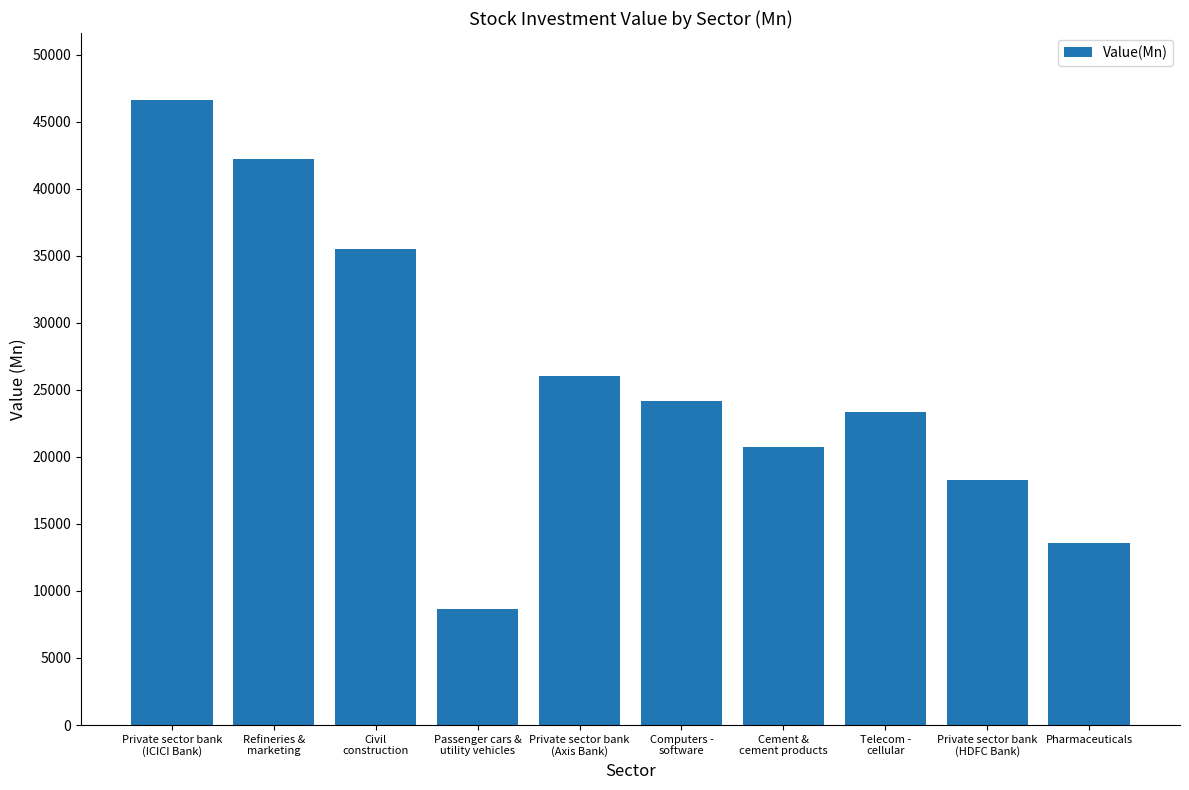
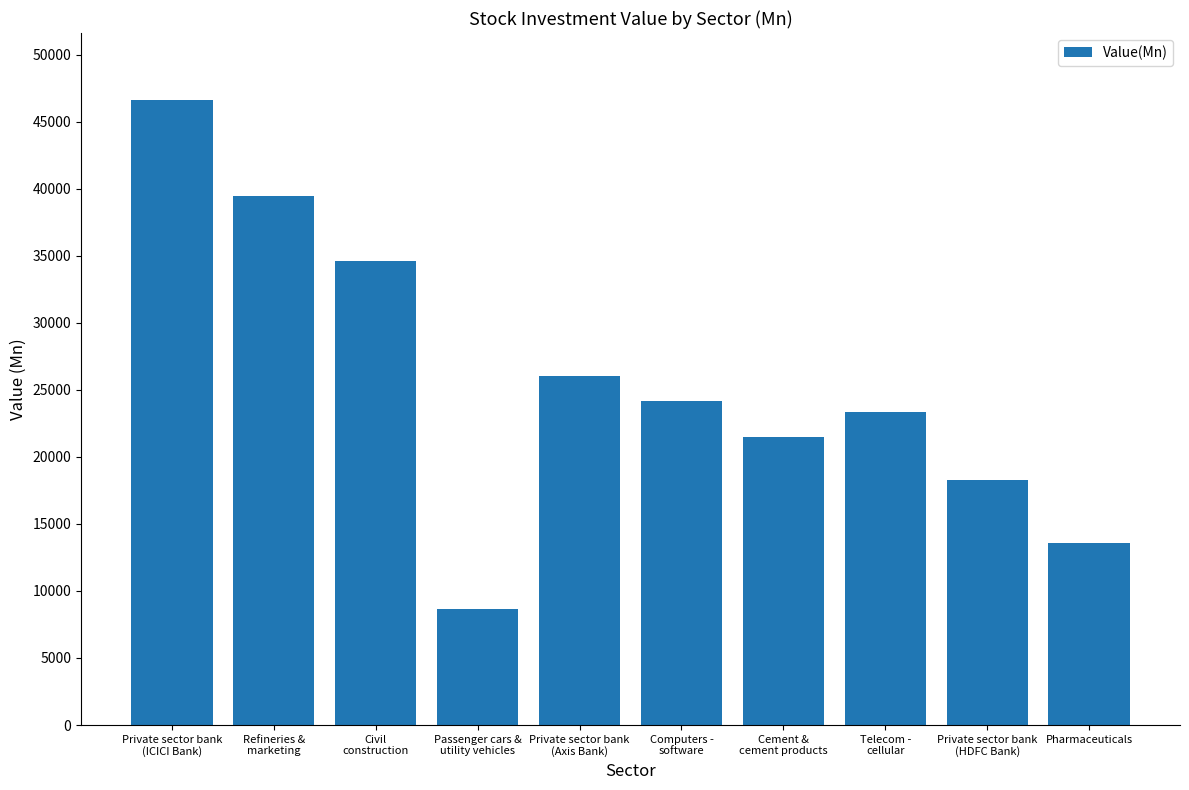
Refineries & marketing: 42200 -> 39500
Civil construction: 35500 -> 34600
Cement & cement products: 20800 -> 21400
